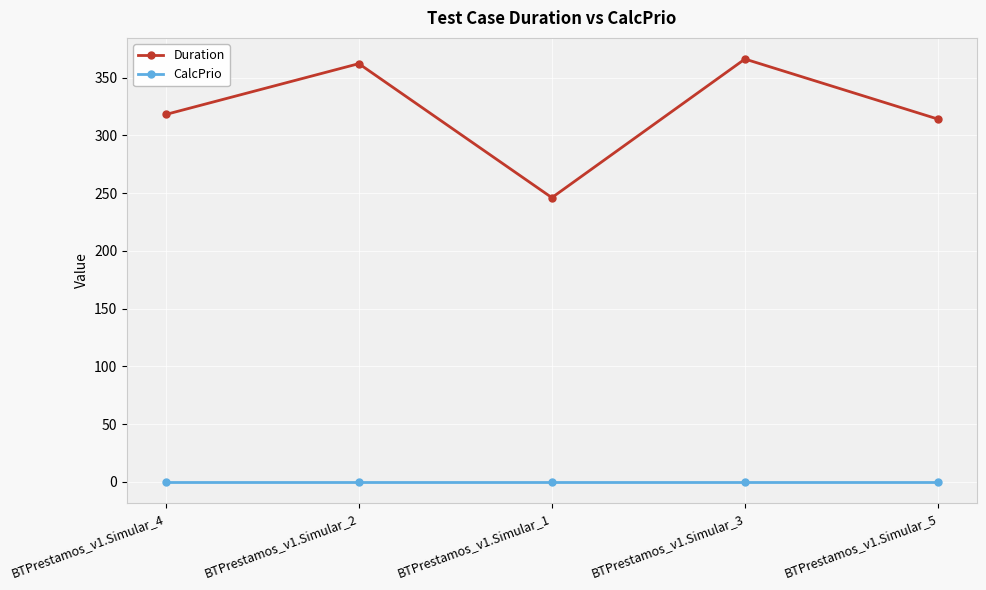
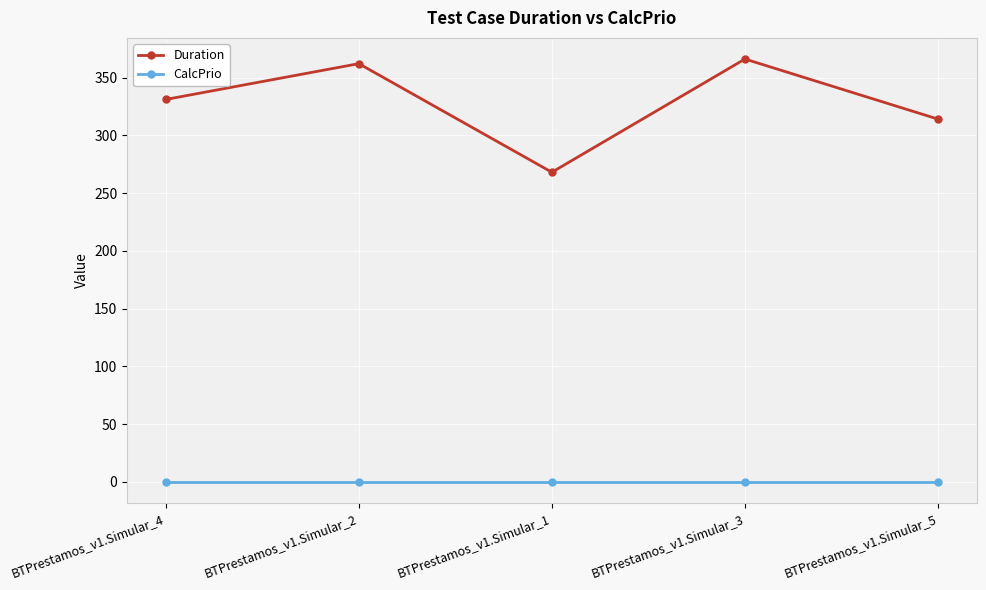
Duration, BTPrestamos_v1.Simular_4: 318 -> 331
Duration, BTPrestamos_v1.Simular_1: 246 -> 268
